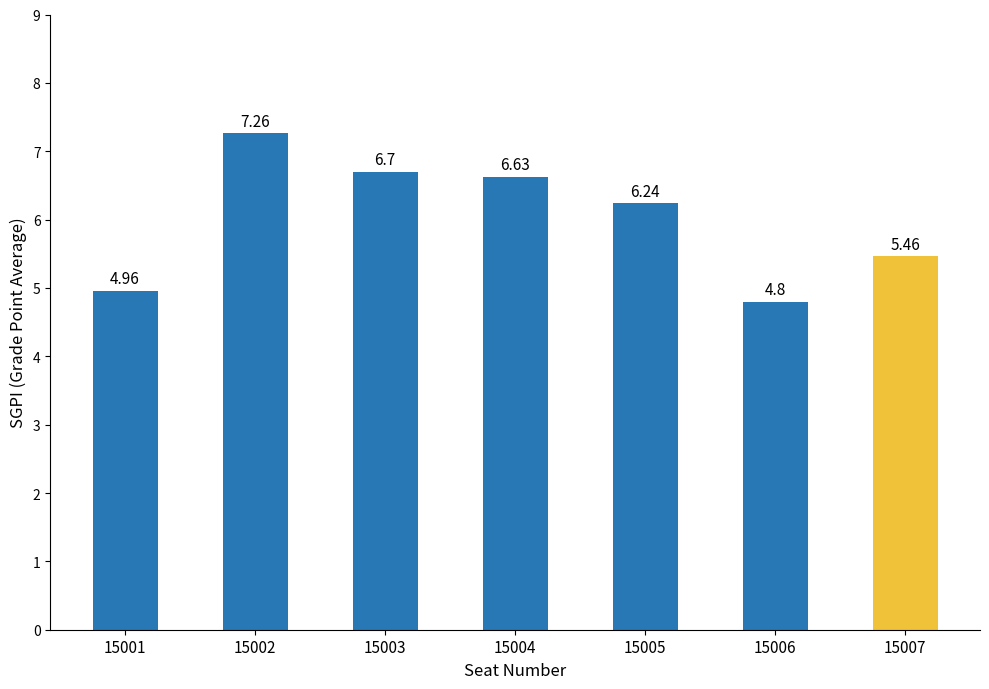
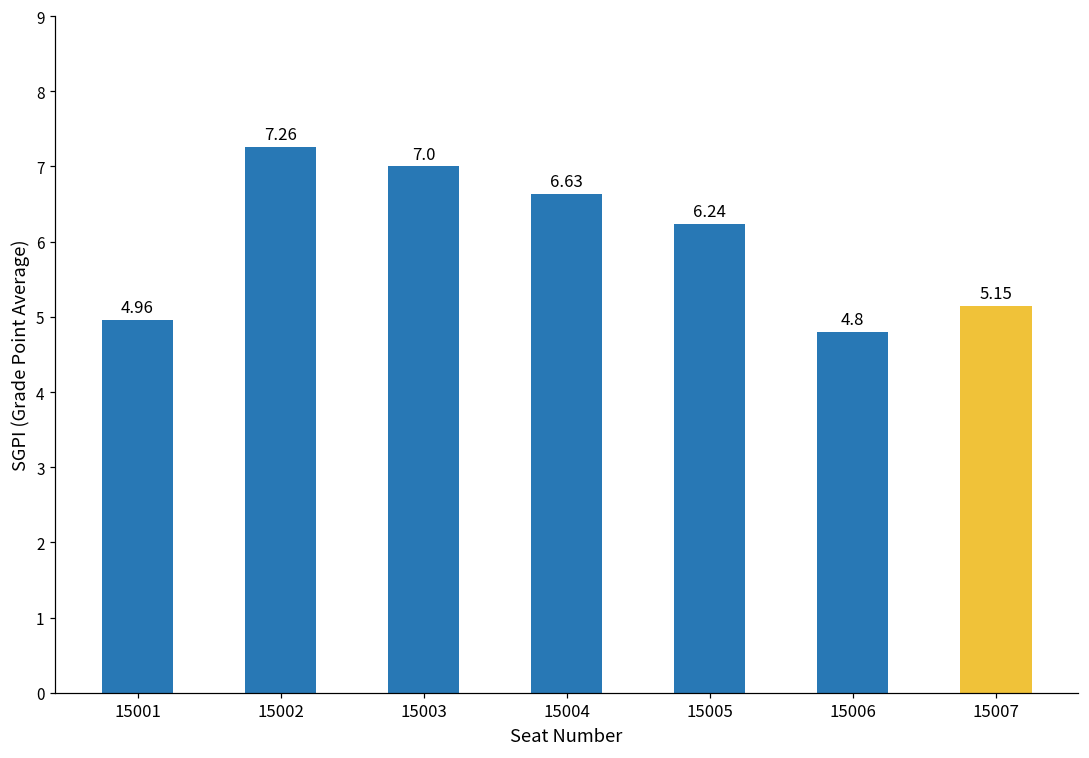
15003: 6.7 -> 7.0
15007: 5.46 -> 5.15
